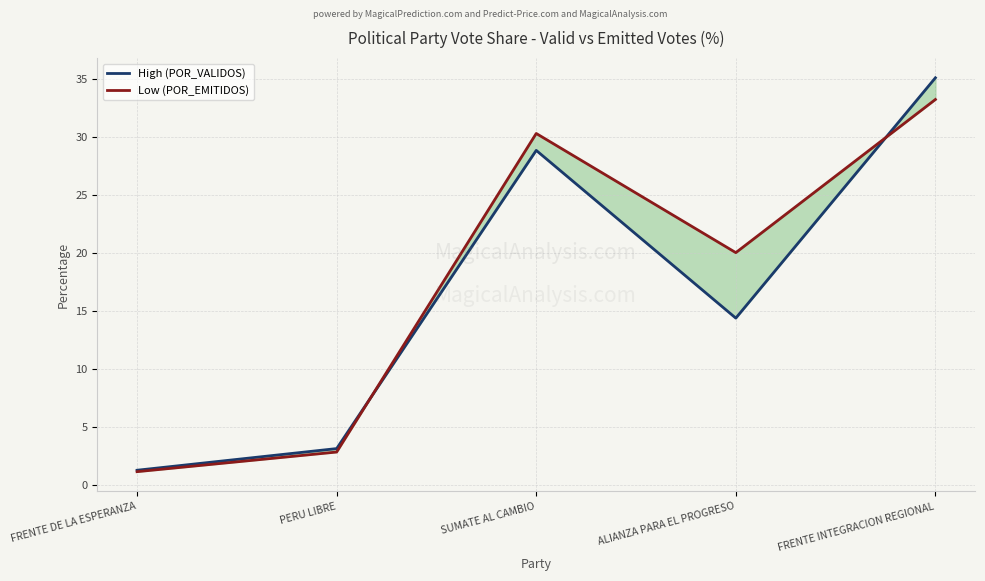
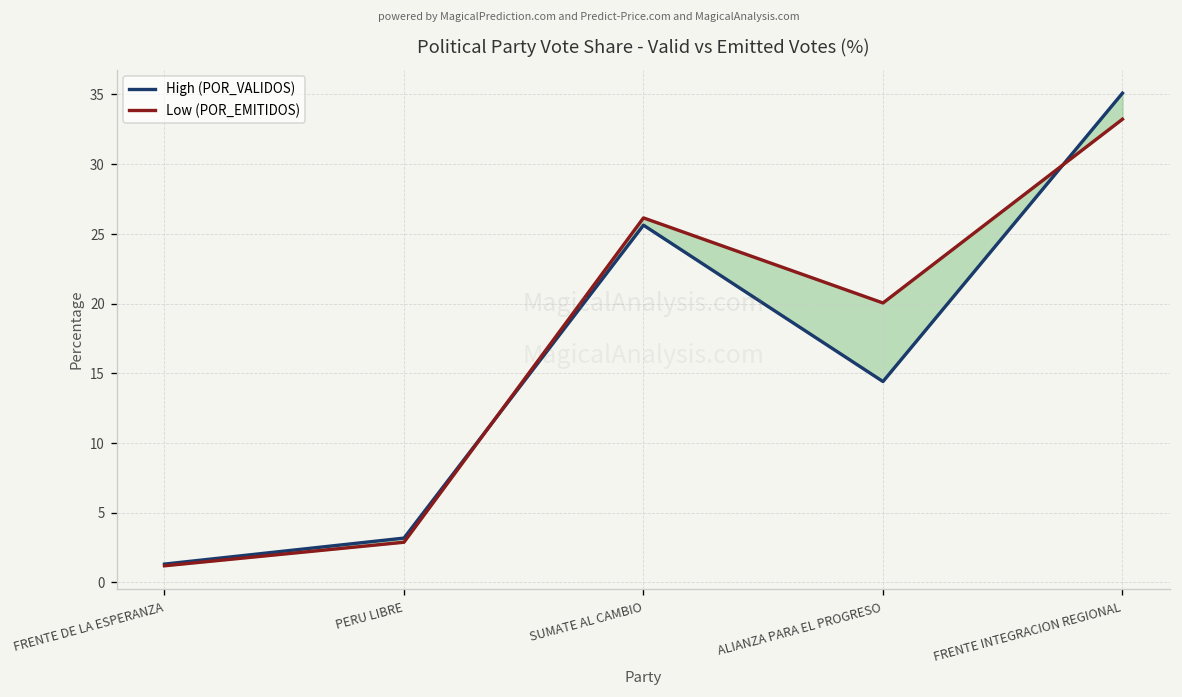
High (POR_VALIDOS), SUMATE AL CAMBIO: 28.8 -> 25.6
Low (POR_EMITIDOS), SUMATE AL CAMBIO: 30.3 -> 26.1
